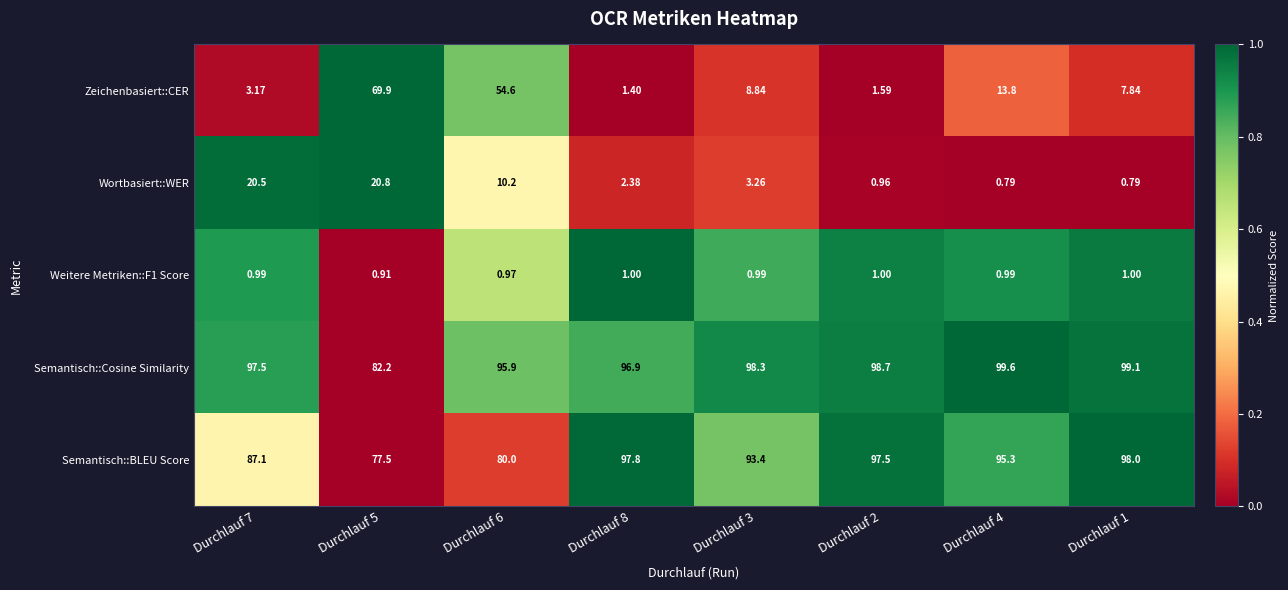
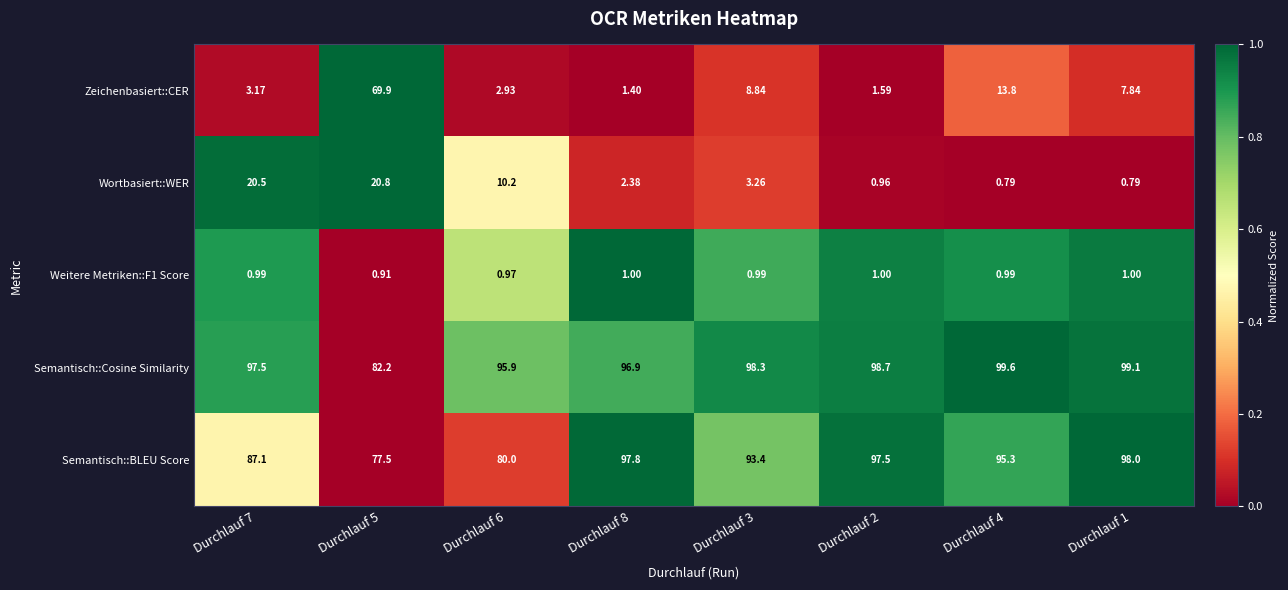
Zeichenbasiert::CER, Durchlauf 6: 54.6 -> 2.93
